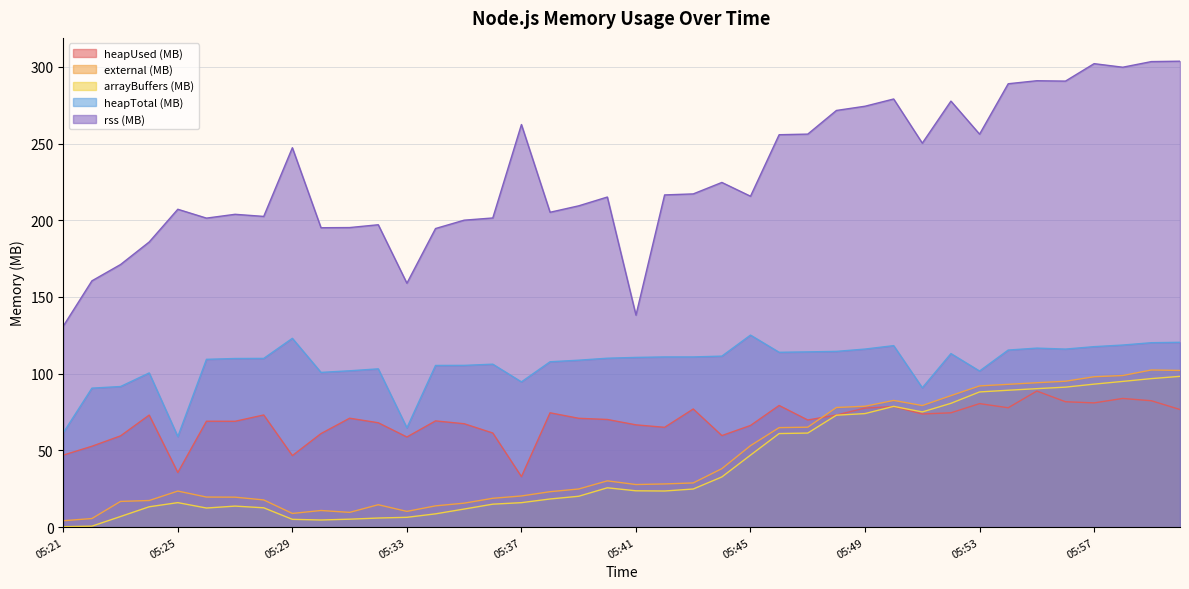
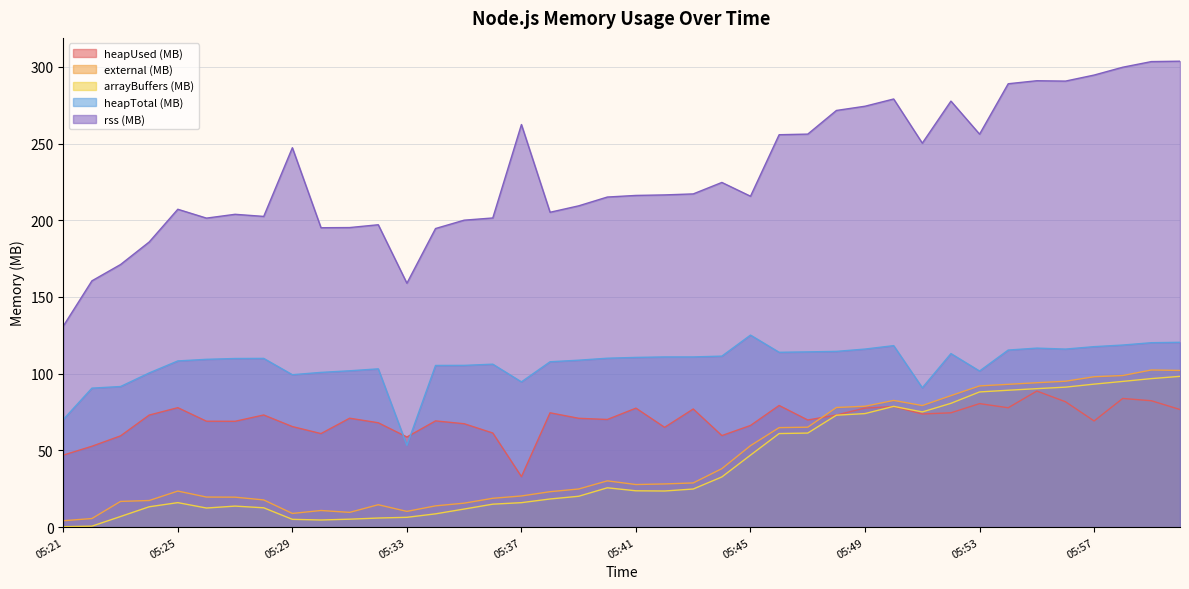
heapTotal (MB), 05:21: 61 -> 70
heapUsed (MB), 05:25: 36 -> 78
heapTotal (MB), 05:25: 59 -> 108
heapUsed (MB), 05:29: 47 -> 66
heapTotal (MB), 05:29: 123 -> 99
heapTotal (MB), 05:33: 65 -> 53
heapUsed (MB), 05:41: 67 -> 78
rss (MB), 05:41: 138 -> 216
heapUsed (MB), 05:57: 81 -> 69
rss (MB), 05:57: 302 -> 295
